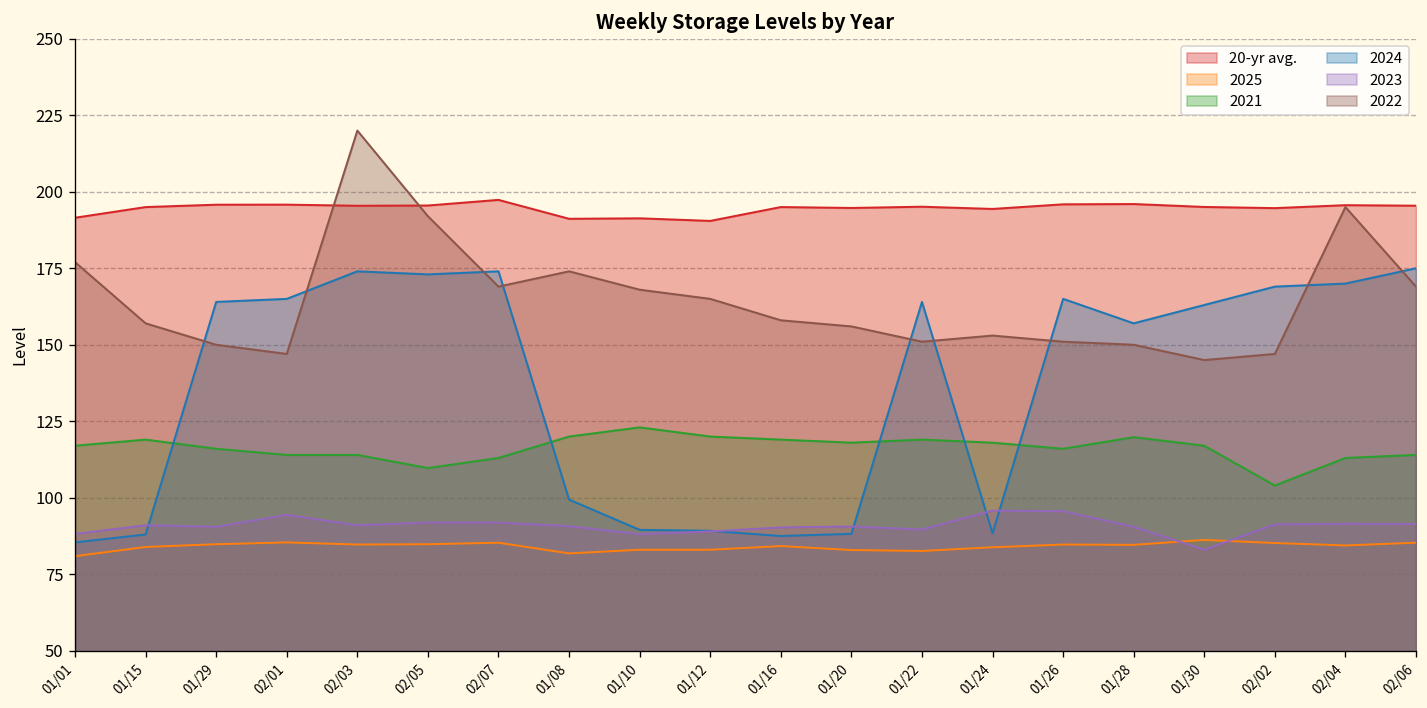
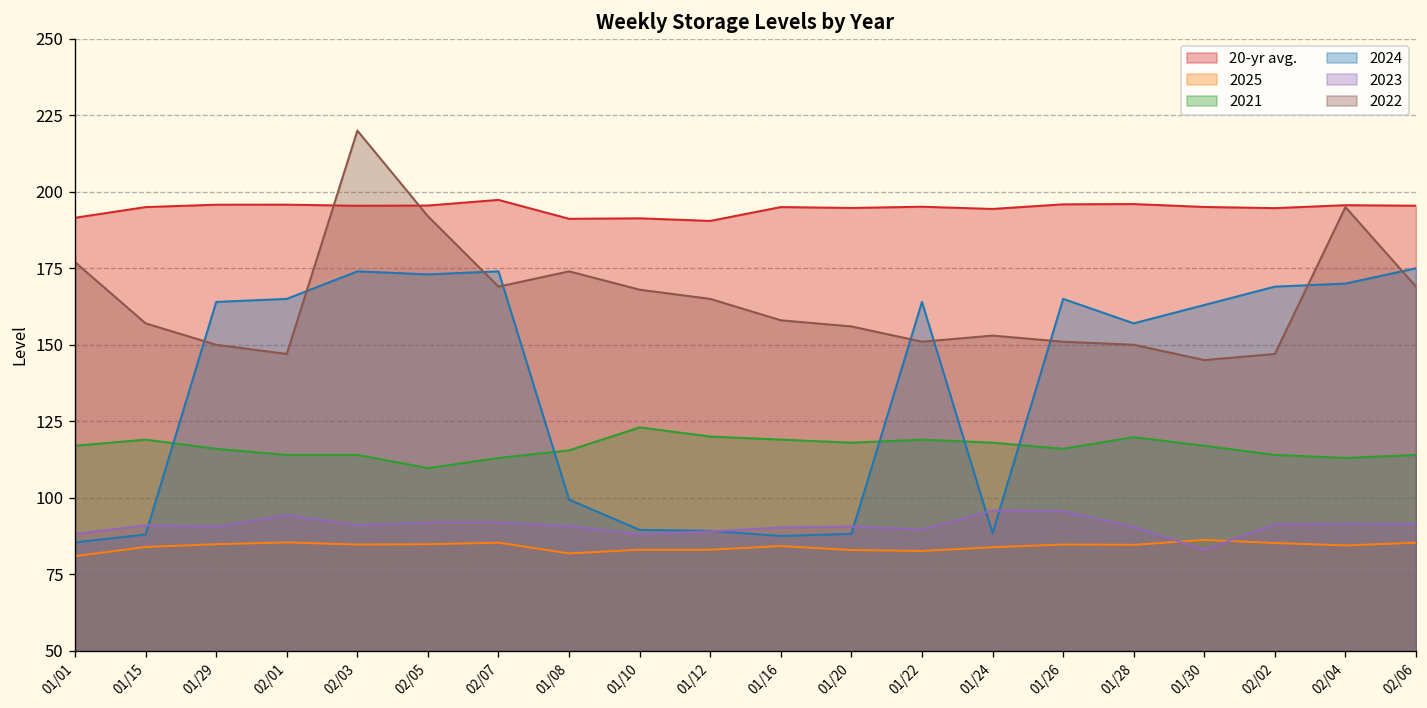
2021, 01/08: 120 -> 116
2021, 02/02: 104 -> 114
